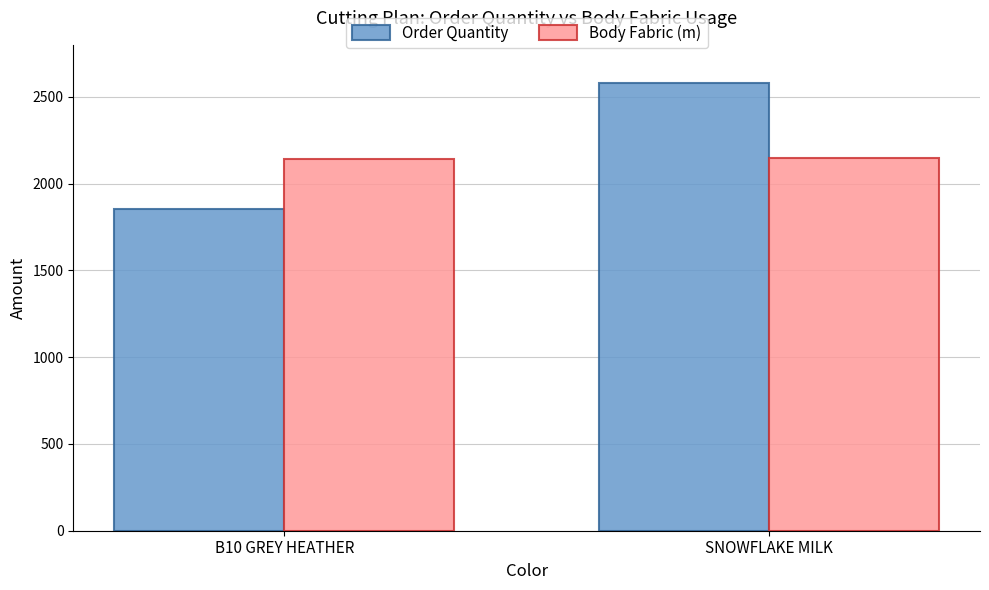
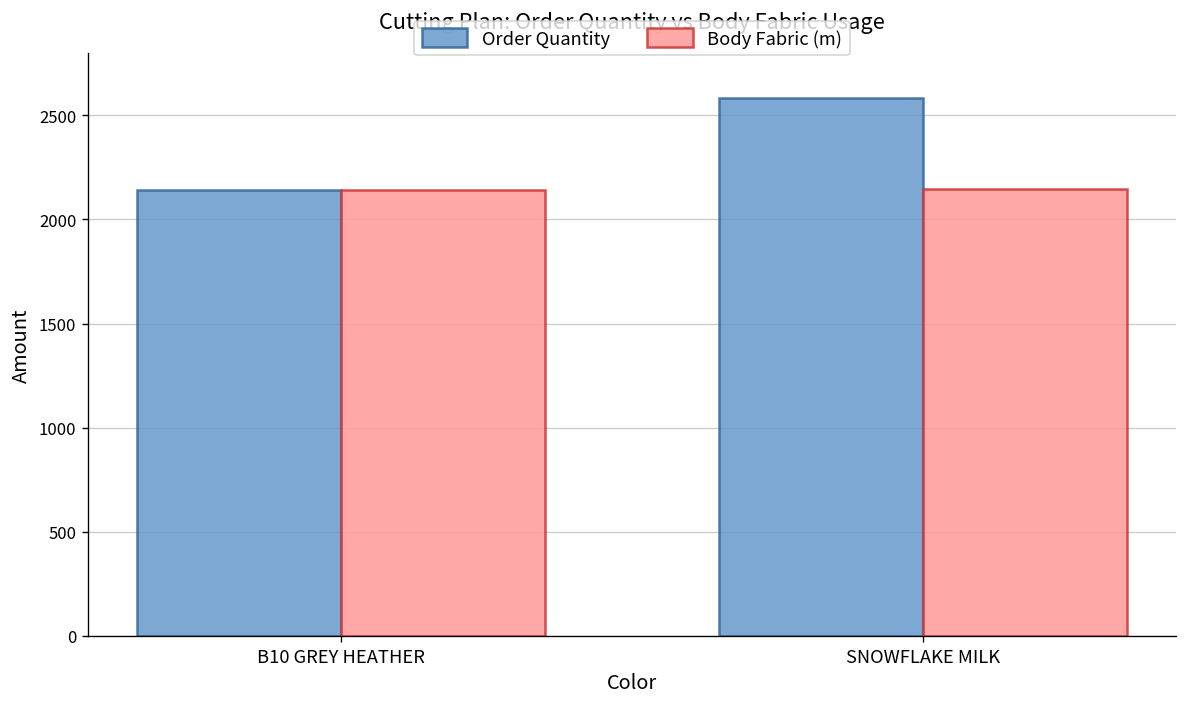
Order Quantity, B10 GREY HEATHER: 1850 -> 2140
